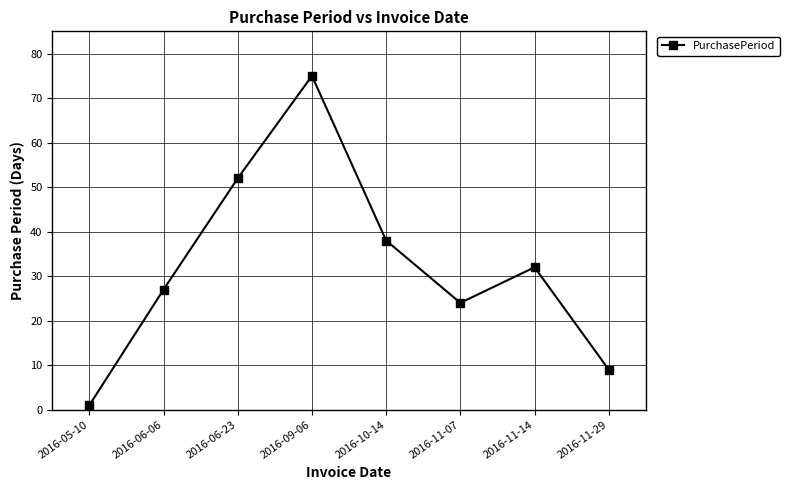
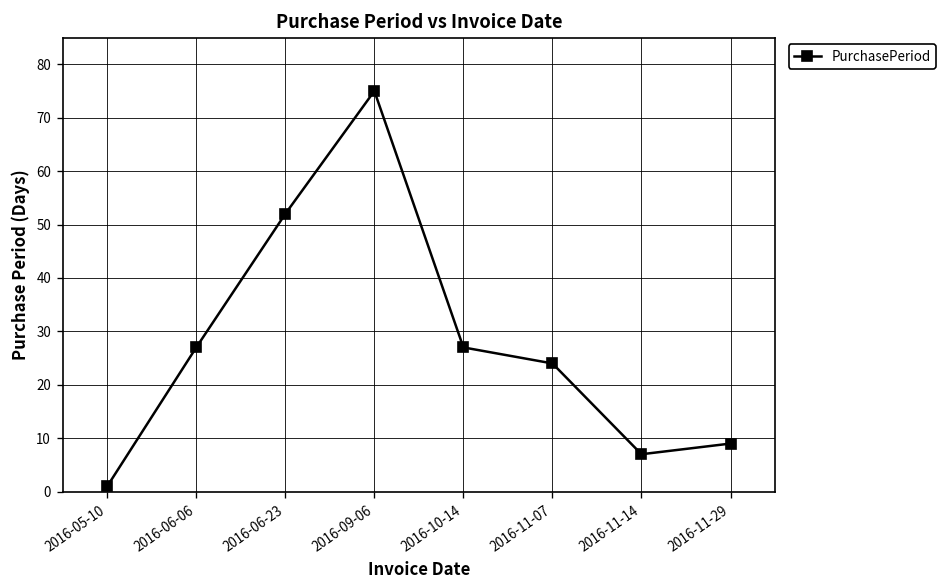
2016-10-14: 38 -> 27
2016-11-14: 32 -> 7
